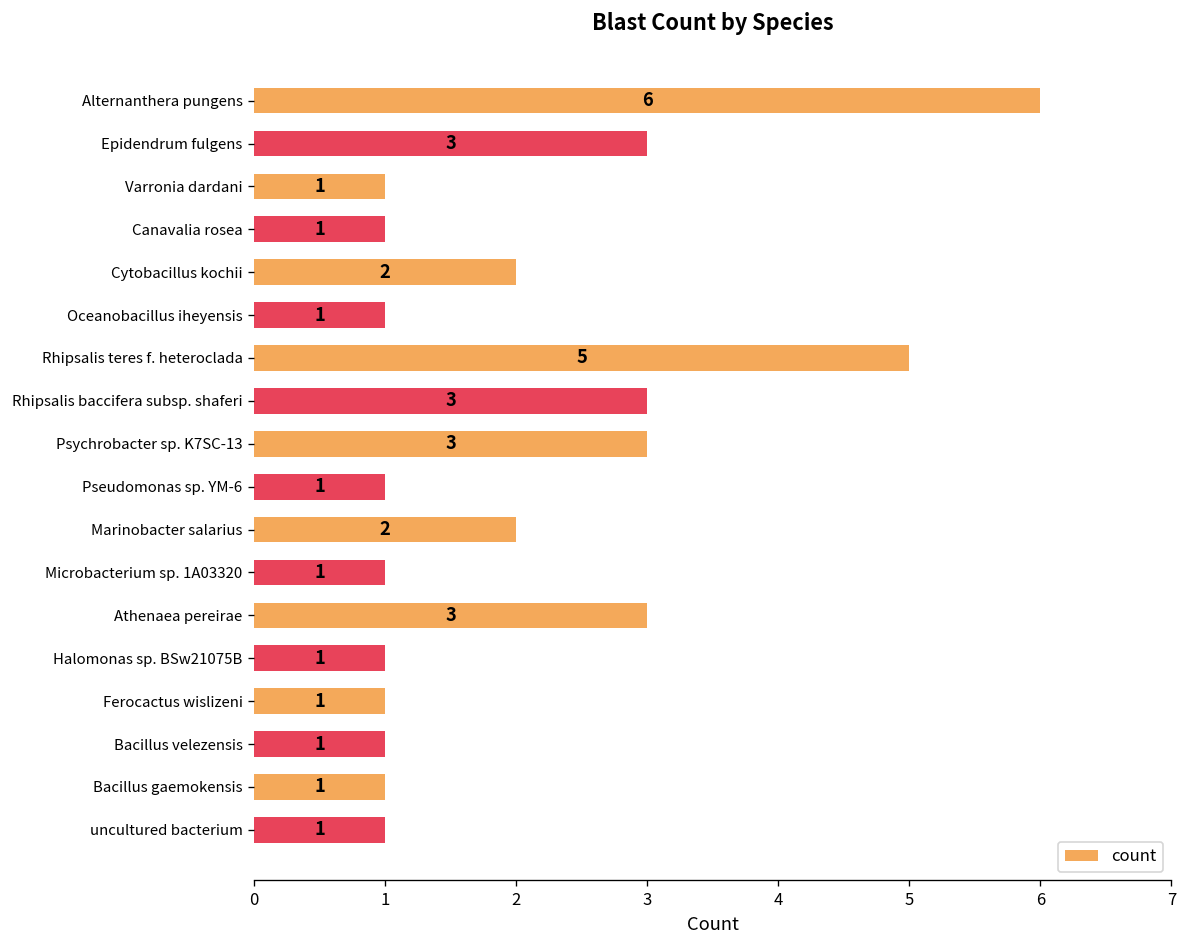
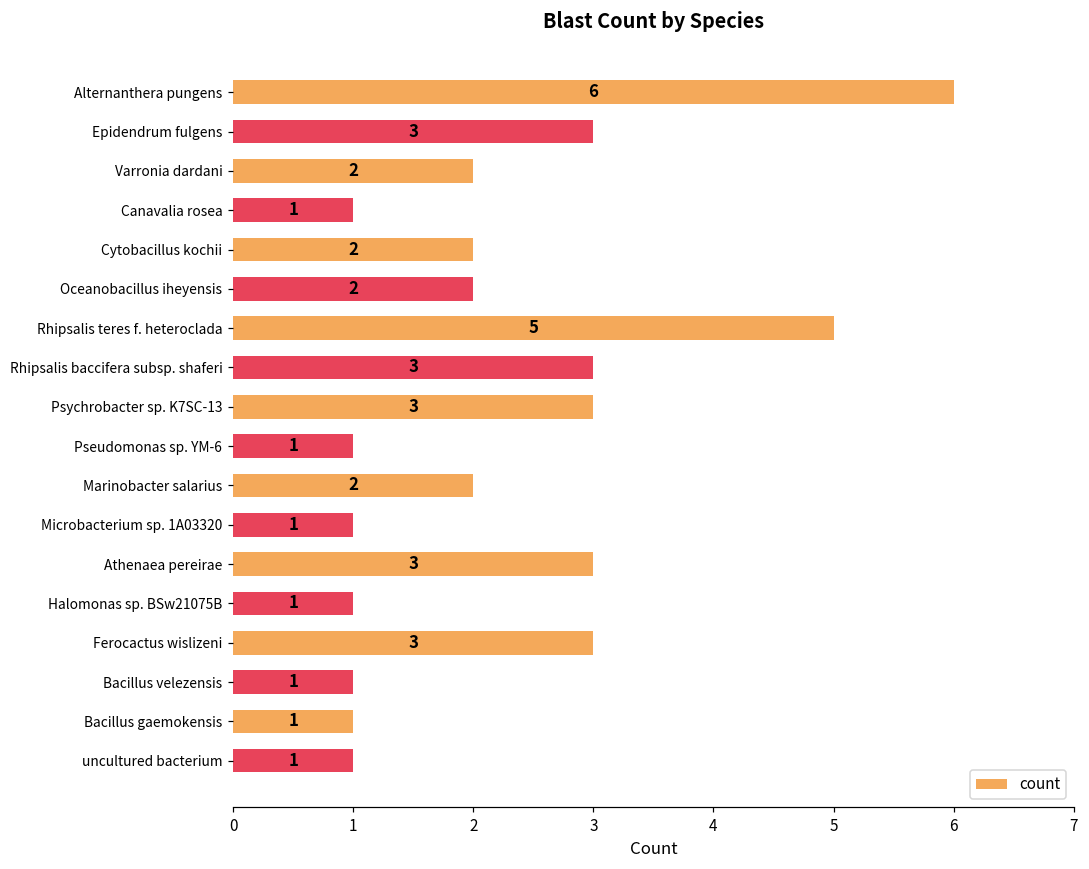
Varronia dardani: 1 -> 2
Oceanobacillus iheyensis: 1 -> 2
Ferocactus wislizeni: 1 -> 3
